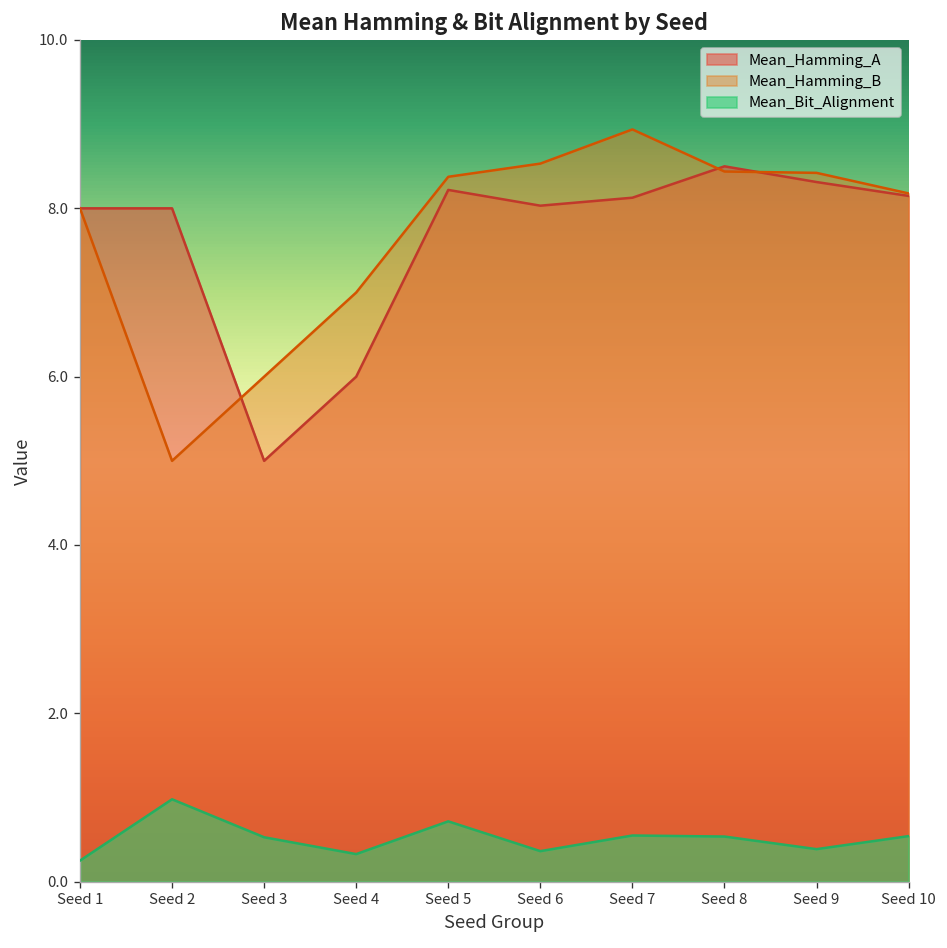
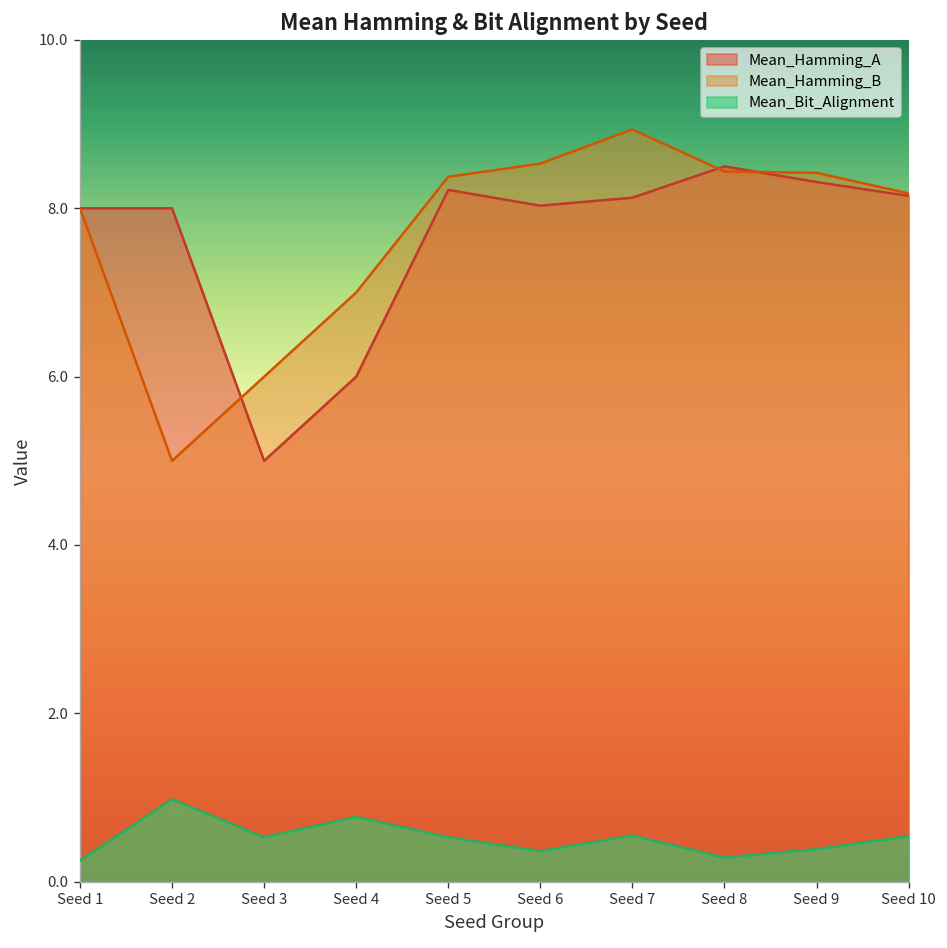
Mean_Bit_Alignment, Seed 4: 0.3 -> 0.8
Mean_Bit_Alignment, Seed 5: 0.7 -> 0.5
Mean_Bit_Alignment, Seed 8: 0.5 -> 0.3
